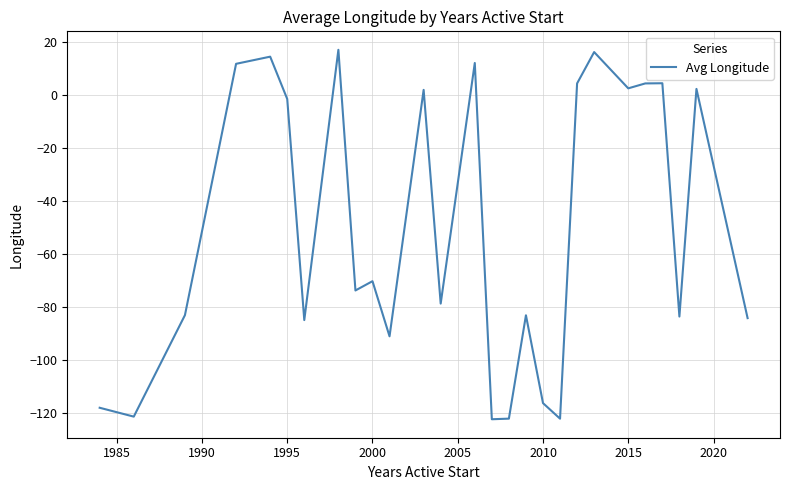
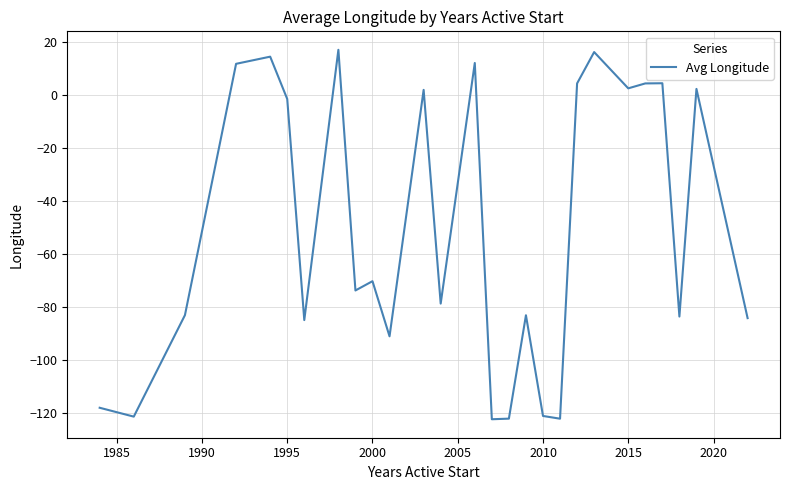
2010: -116 -> -121
